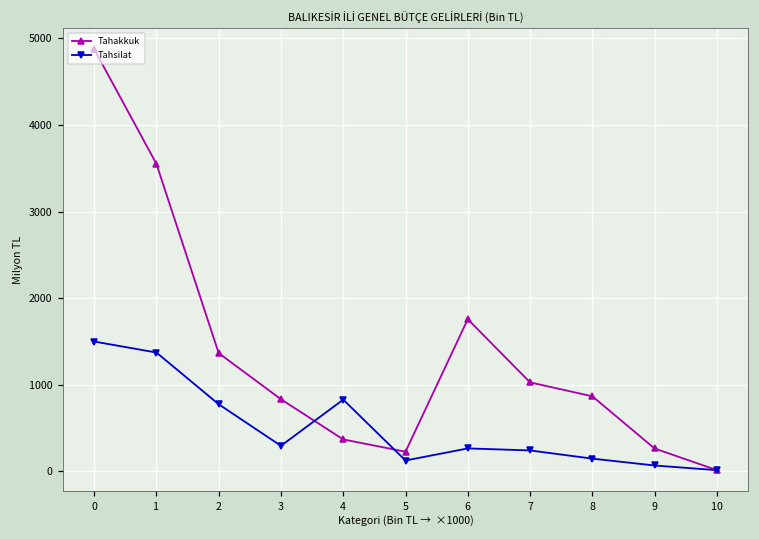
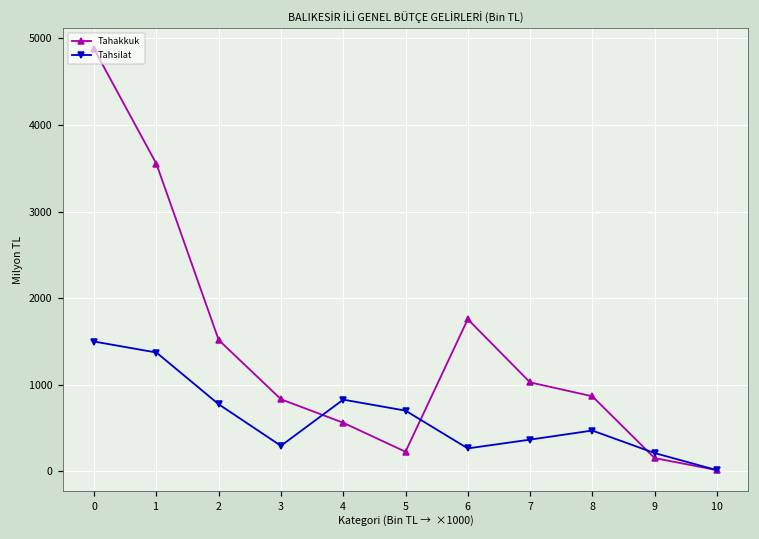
Tahakkuk, 2: 1400 -> 1500
Tahakkuk, 4: 400 -> 600
Tahsilat, 5: 100 -> 700
Tahsilat, 7: 200 -> 400
Tahsilat, 8: 100 -> 500
Tahakkuk, 9: 300 -> 200
Tahsilat, 9: 100 -> 200
